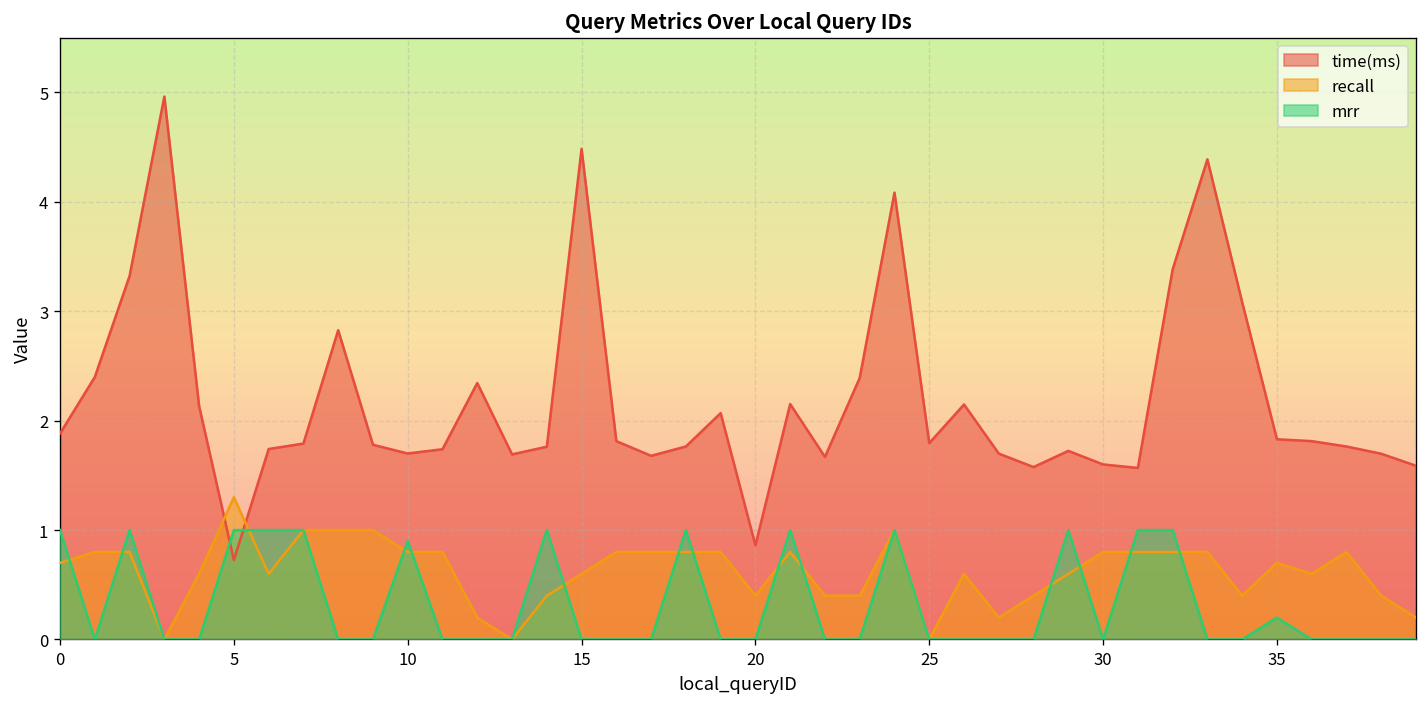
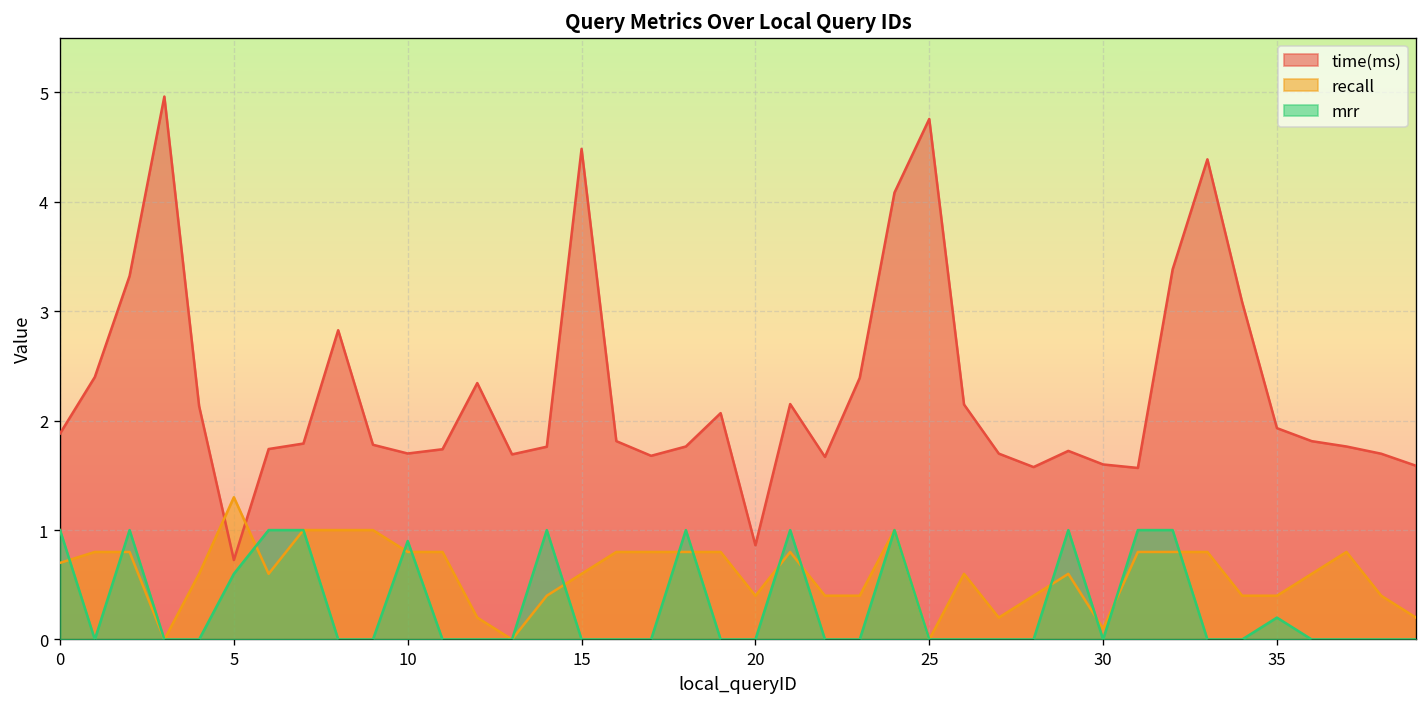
mrr, 5: 1.0 -> 0.6
time(ms), 25: 1.8 -> 4.8
recall, 30: 0.8 -> 0.1
time(ms), 35: 1.8 -> 1.9
recall, 35: 0.7 -> 0.4
